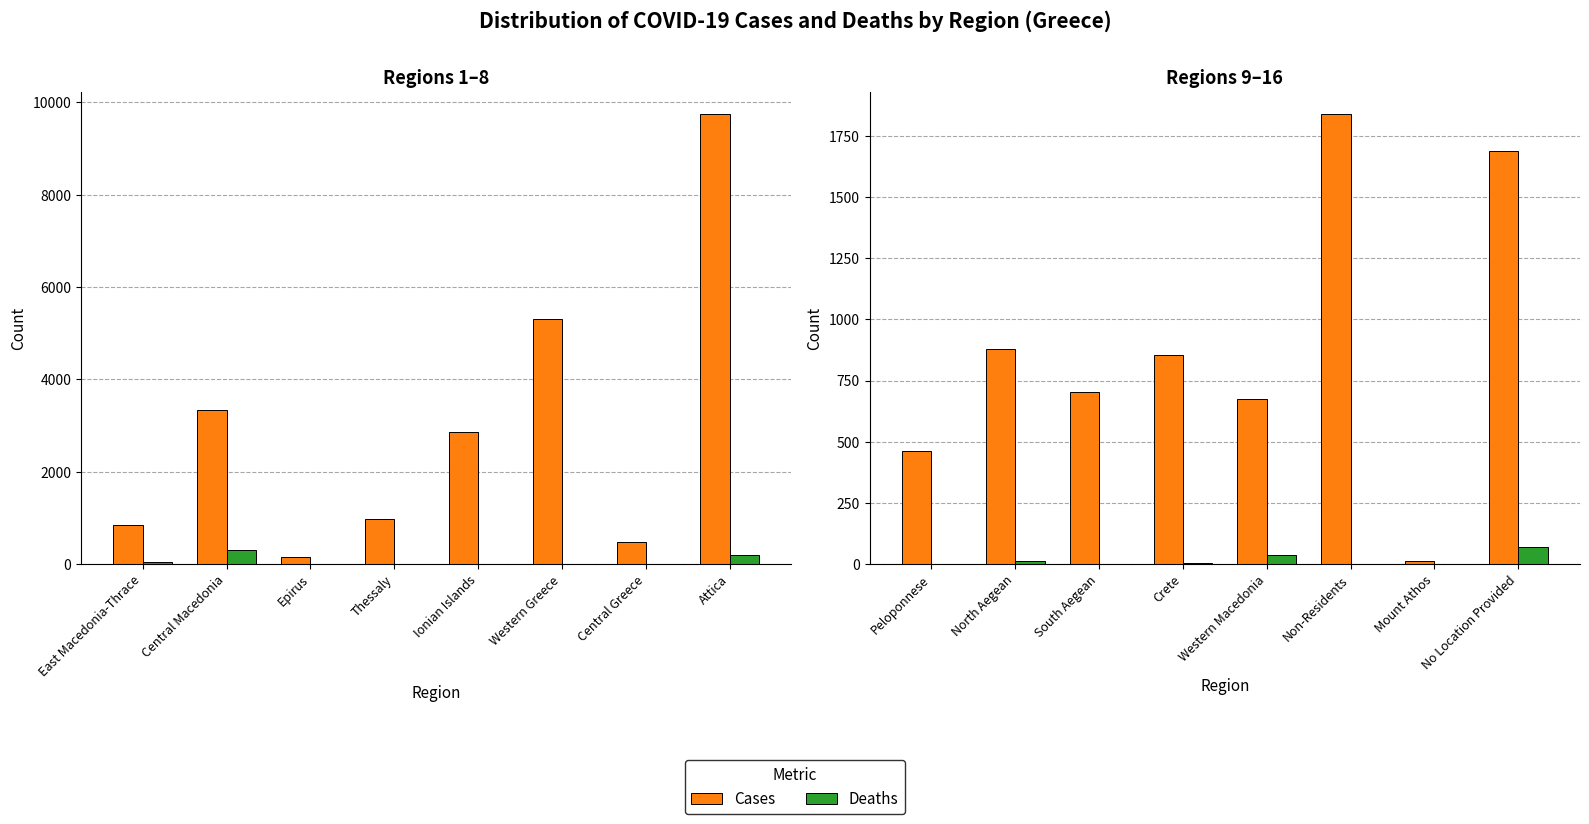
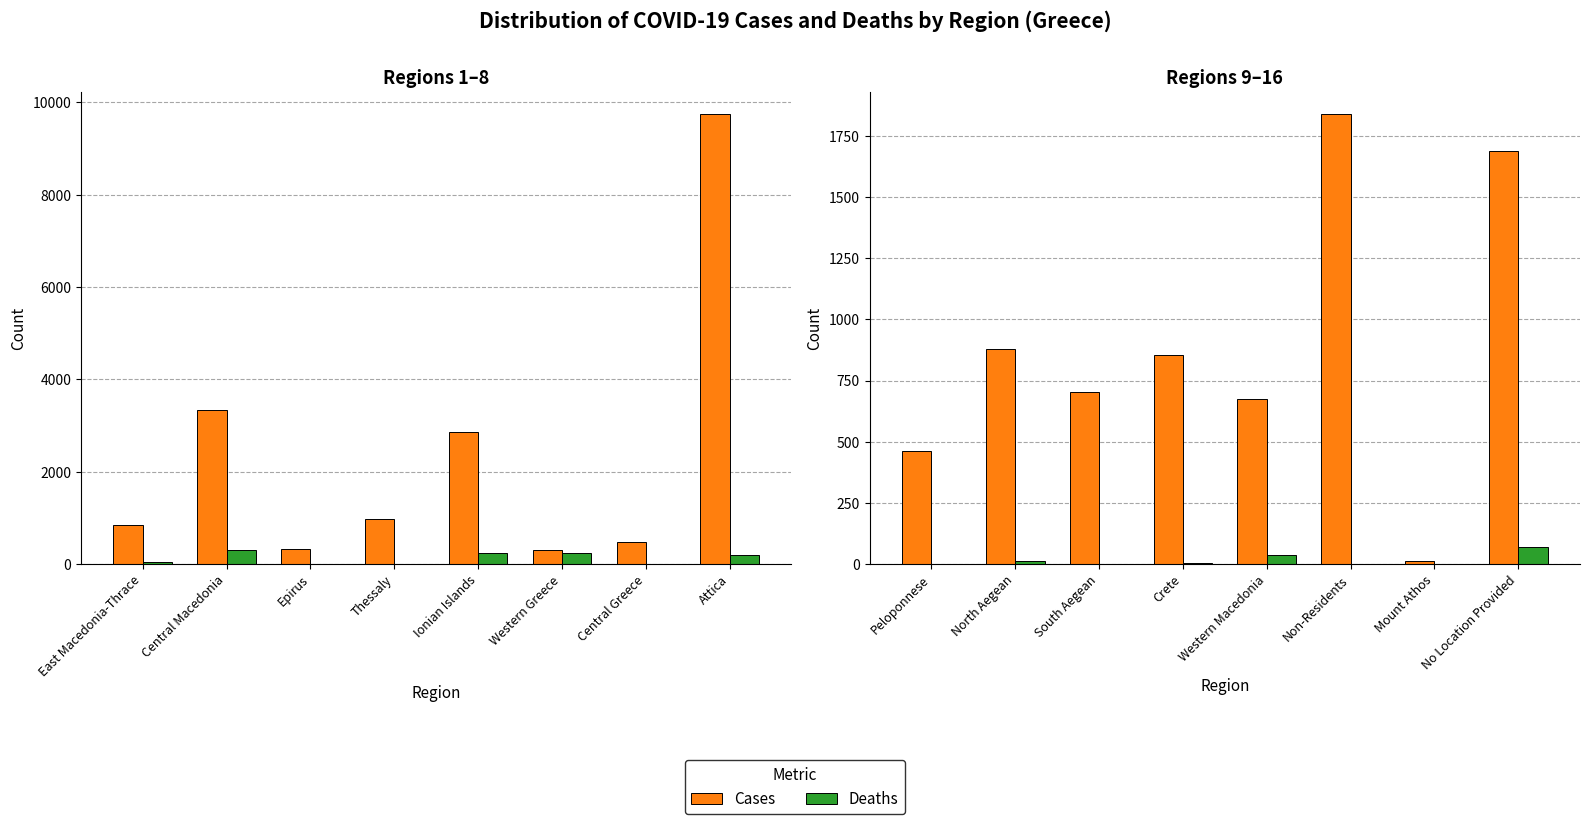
Regions 1–8, Cases, Epirus: 100 -> 300
Regions 1–8, Deaths, Ionian Islands: 0 -> 200
Regions 1–8, Cases, Western Greece: 5300 -> 300
Regions 1–8, Deaths, Western Greece: 0 -> 200
